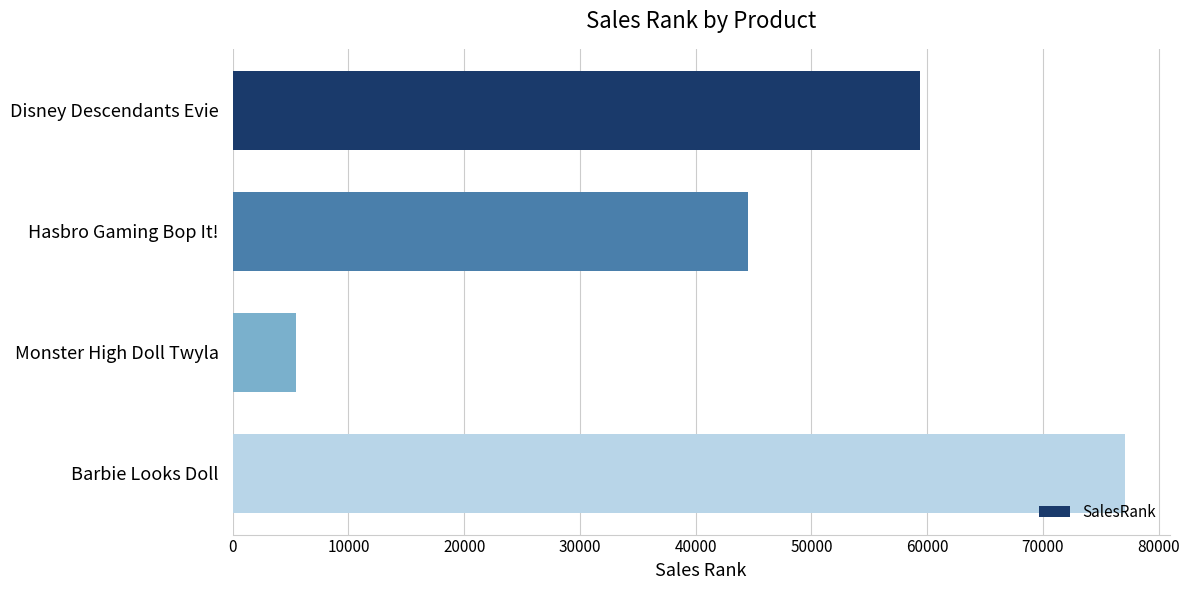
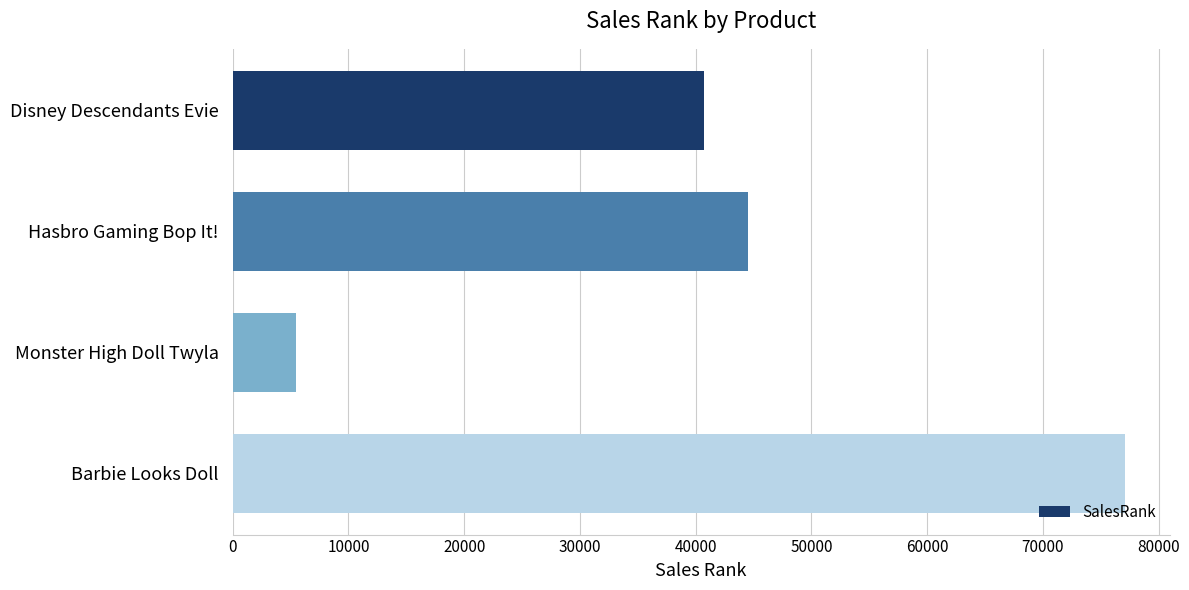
Disney Descendants Evie: 59400 -> 40700
